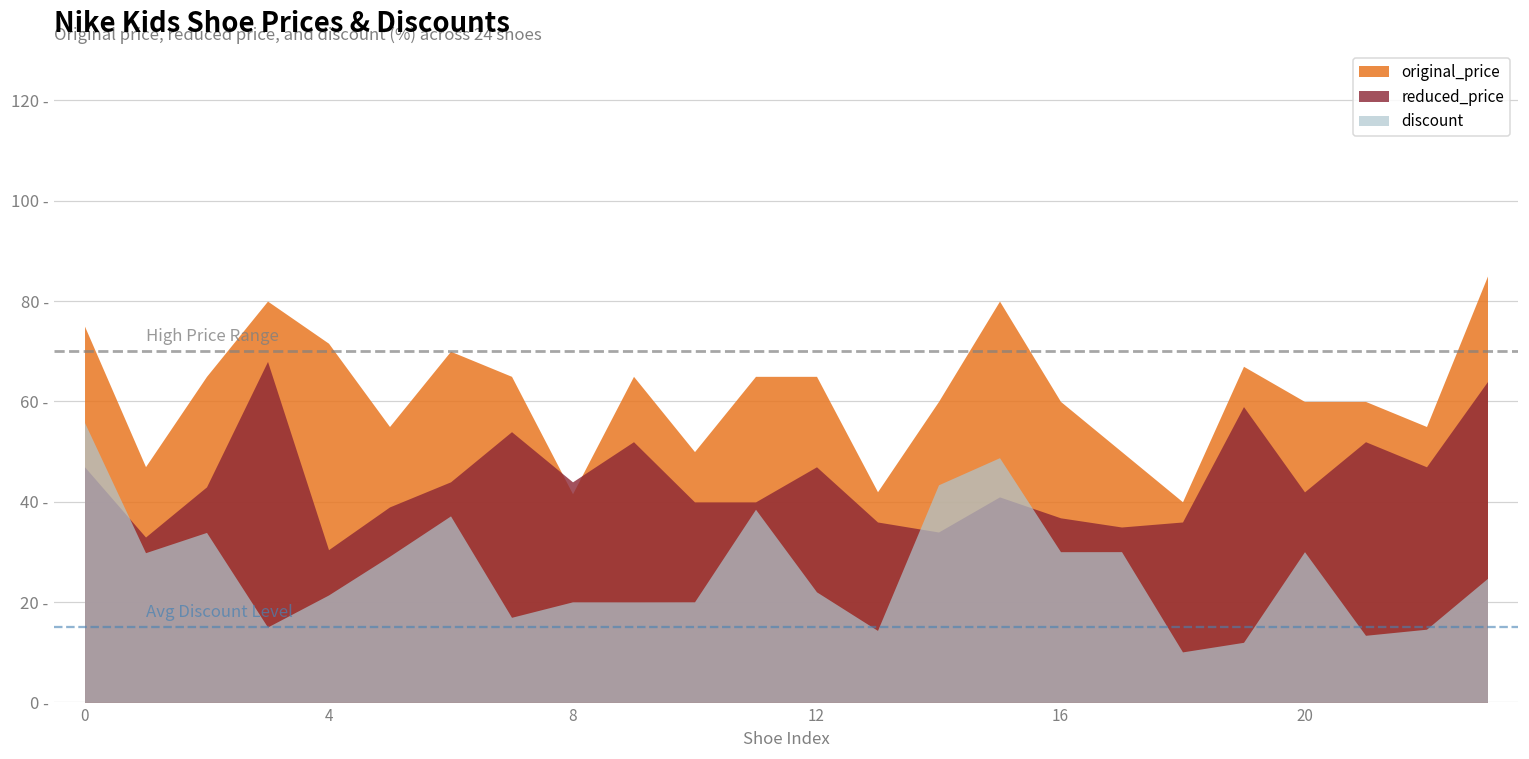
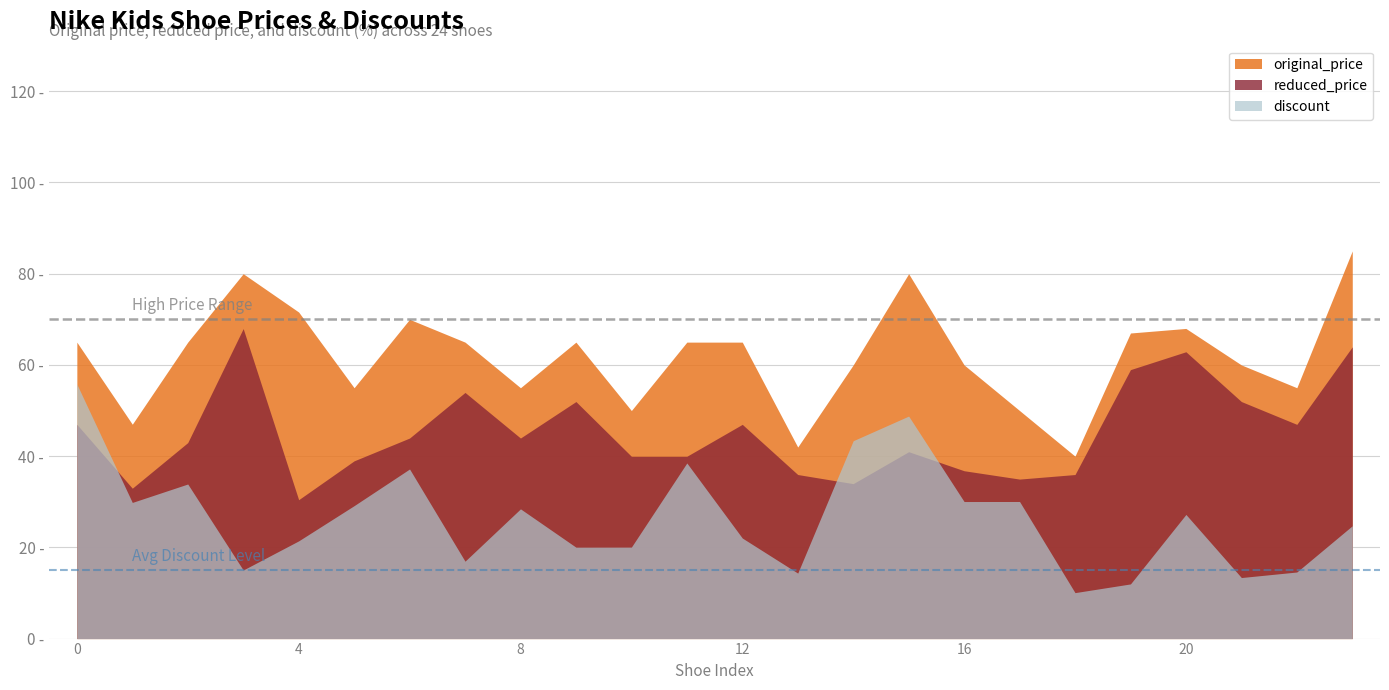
original_price, 0: 75 - -> 65 -
original_price, 8: 42 - -> 55 -
discount, 8: 20 - -> 28 -
original_price, 20: 60 - -> 68 -
reduced_price, 20: 42 - -> 63 -
discount, 20: 30 - -> 27 -
